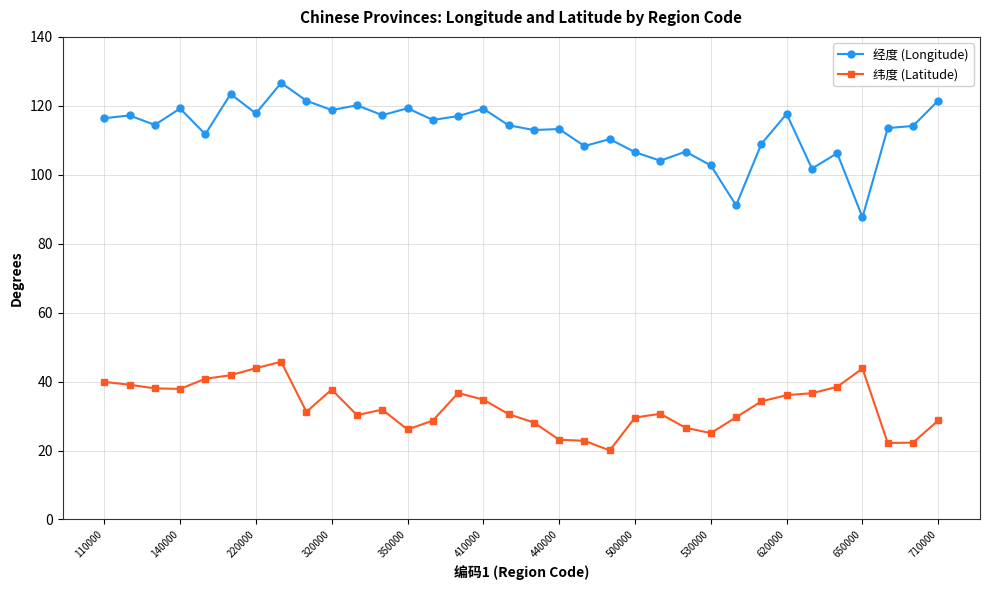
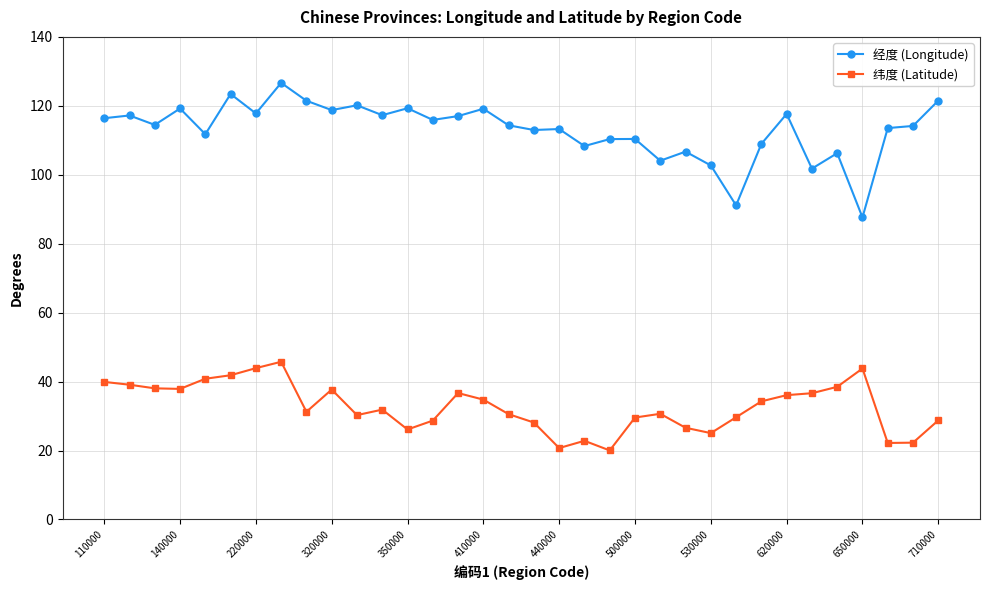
纬度 (Latitude), 440000: 23 -> 21
经度 (Longitude), 500000: 107 -> 110
